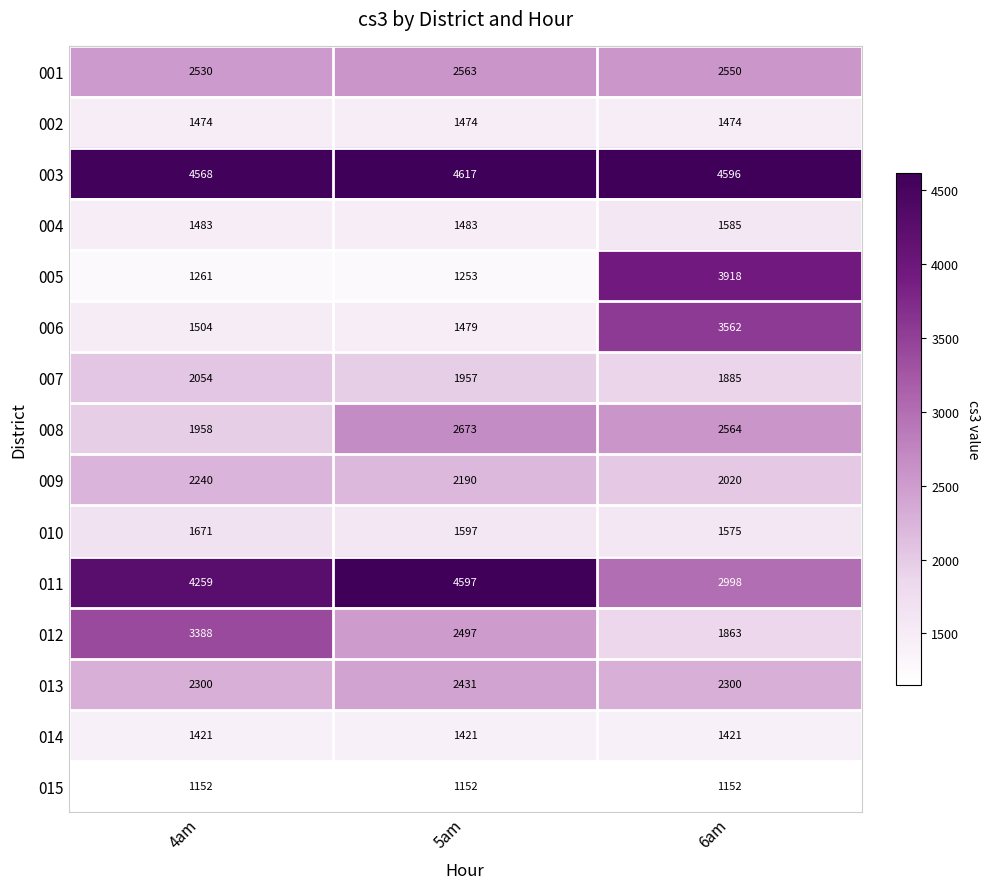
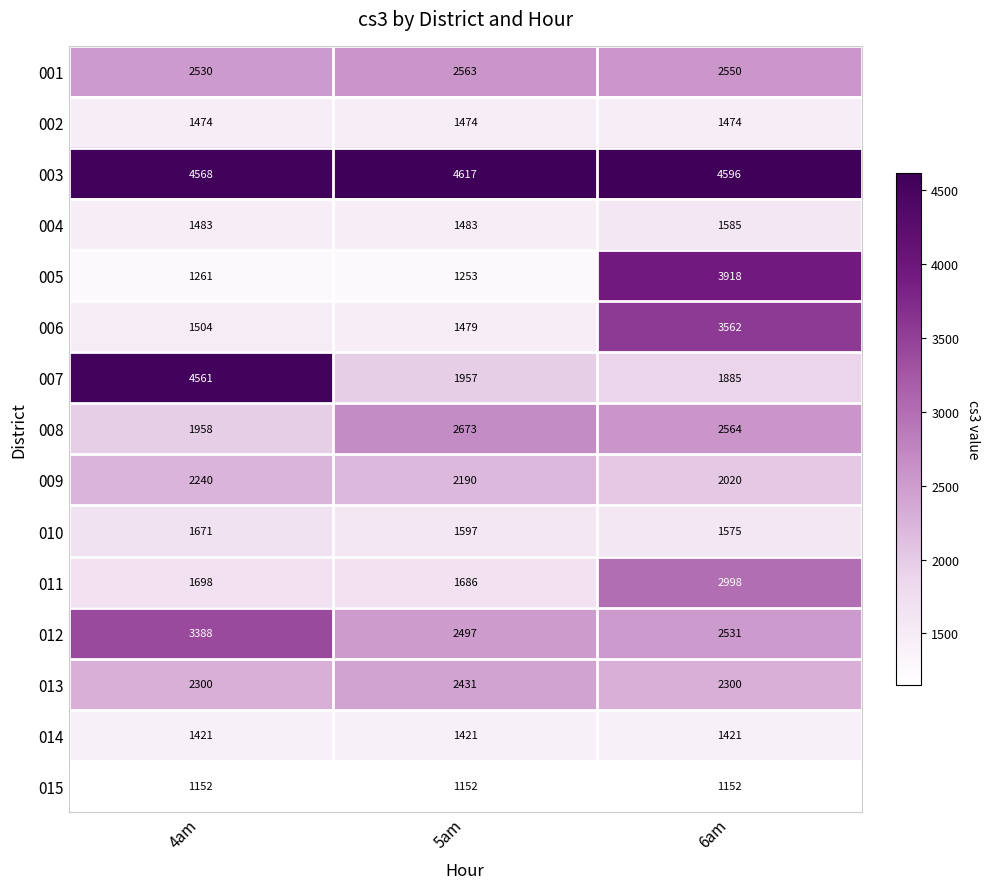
007, 4am: 2054 -> 4561
011, 4am: 4259 -> 1698
011, 5am: 4597 -> 1686
012, 6am: 1863 -> 2531
